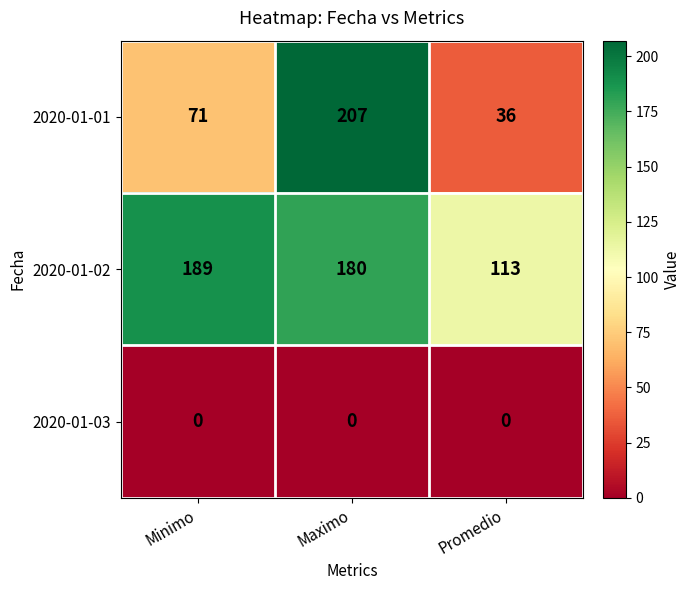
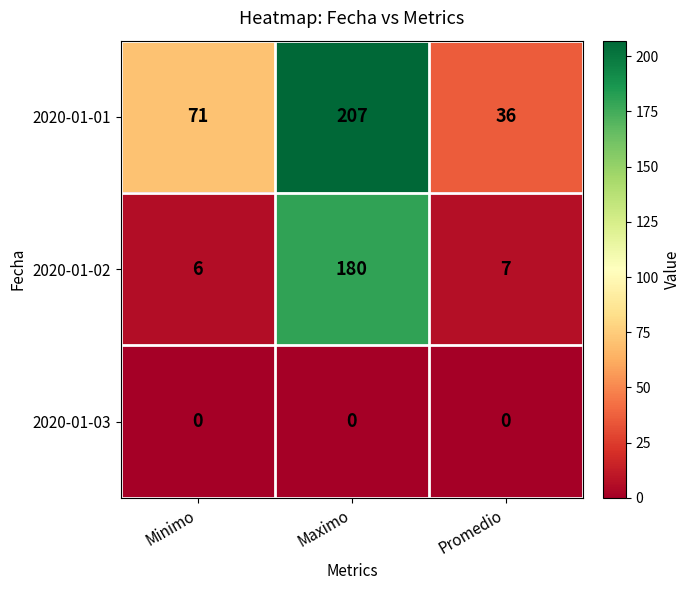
2020-01-02, Minimo: 189 -> 6
2020-01-02, Promedio: 113 -> 7
